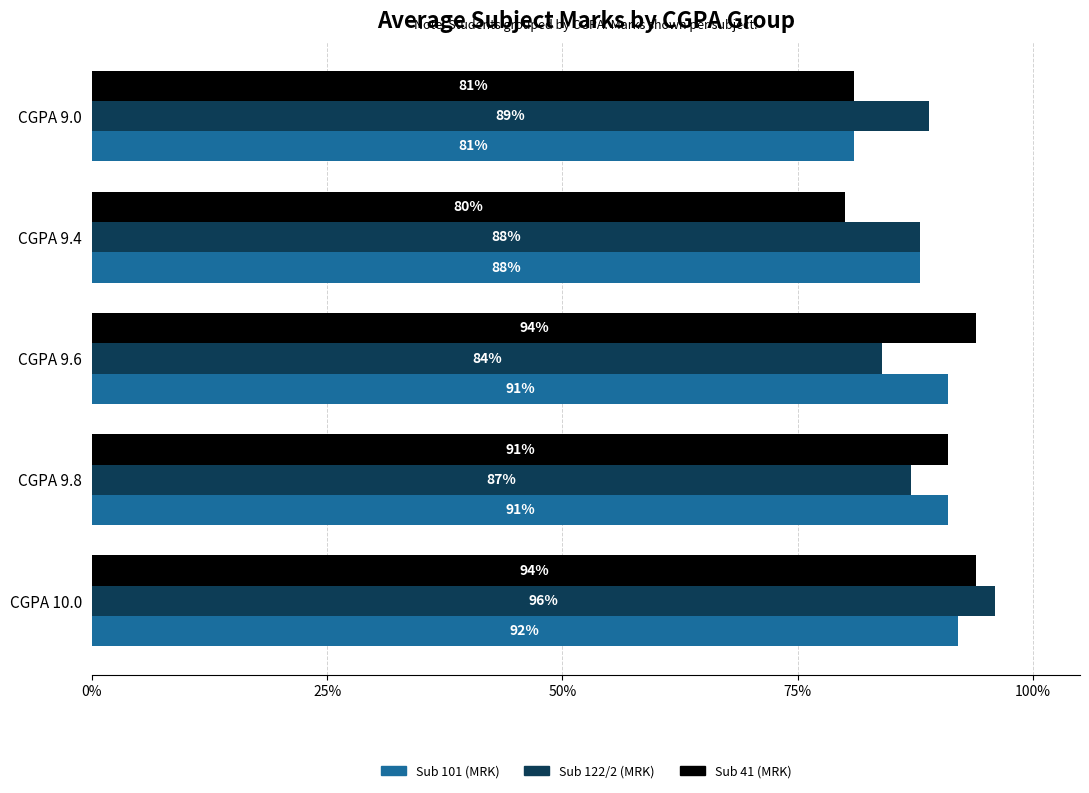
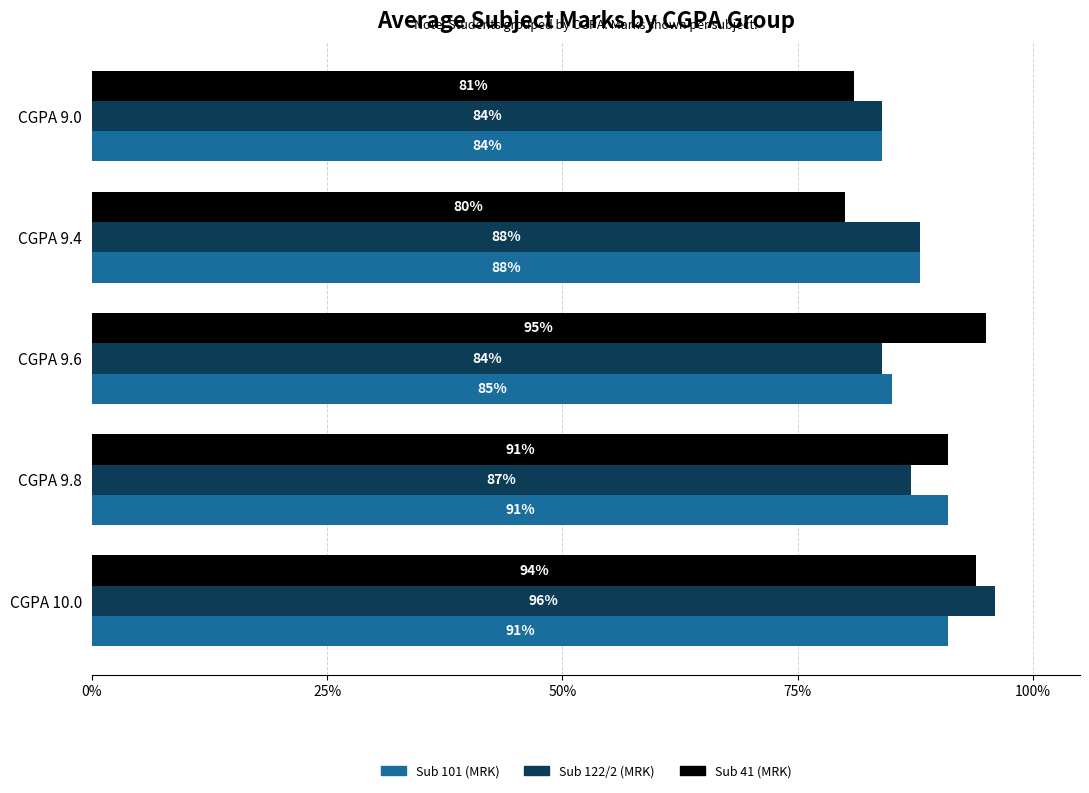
Sub 122/2 (MRK), CGPA 9.0: 89% -> 84%
Sub 101 (MRK), CGPA 9.0: 81% -> 84%
Sub 41 (MRK), CGPA 9.6: 94% -> 95%
Sub 101 (MRK), CGPA 9.6: 91% -> 85%
Sub 101 (MRK), CGPA 10.0: 92% -> 91%
